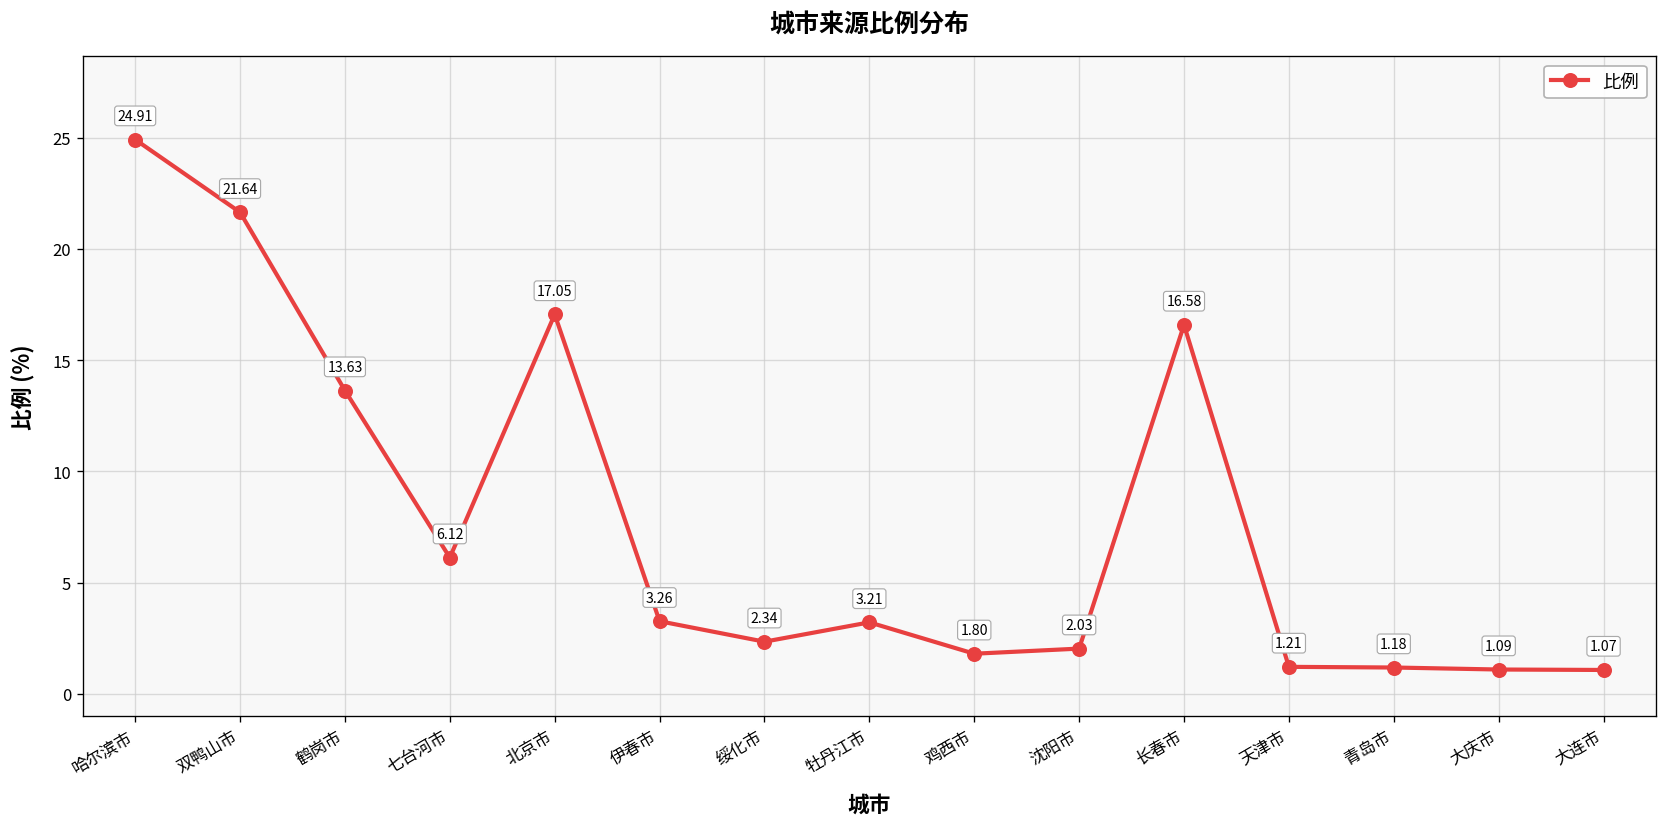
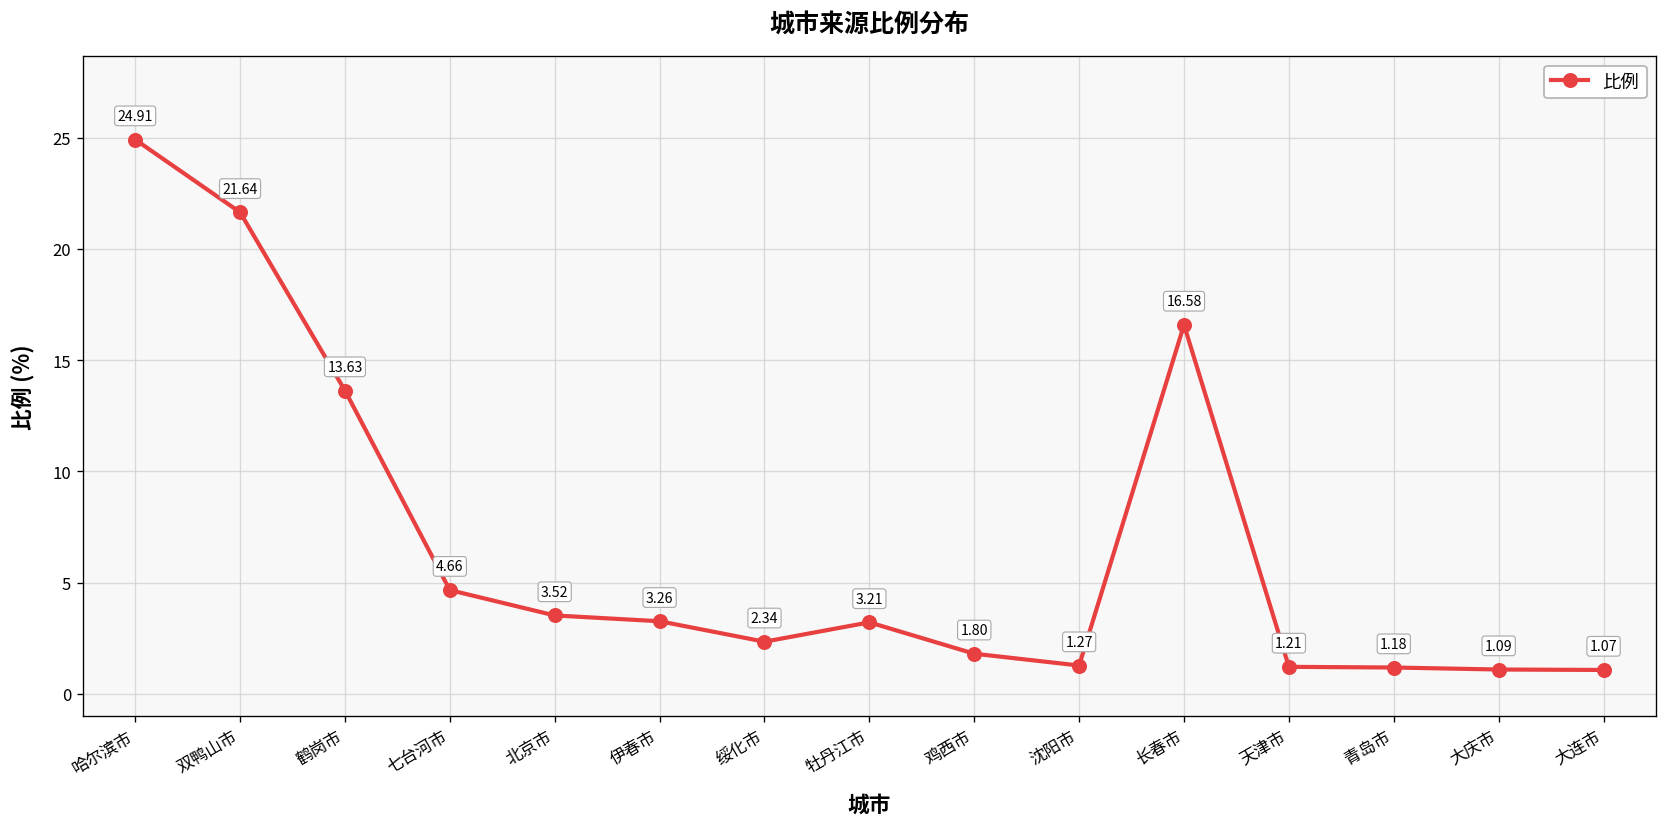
七台河市: 6.12 -> 4.66
北京市: 17.05 -> 3.52
沈阳市: 2.03 -> 1.27
